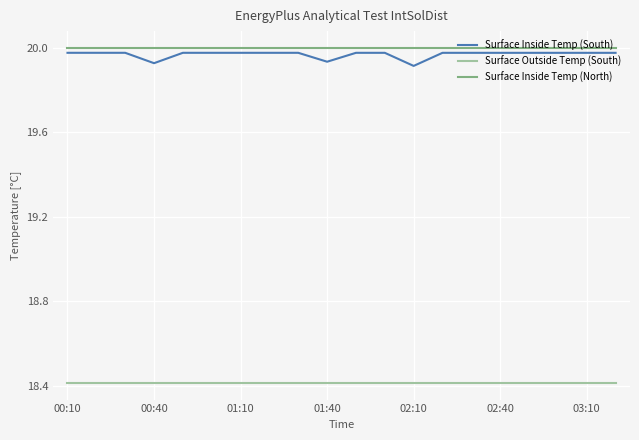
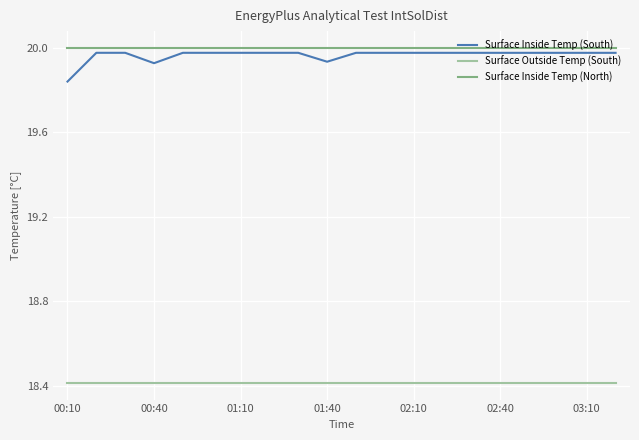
Surface Inside Temp (South), 00:10: 19.98 -> 19.84
Surface Inside Temp (South), 02:10: 19.91 -> 19.98
